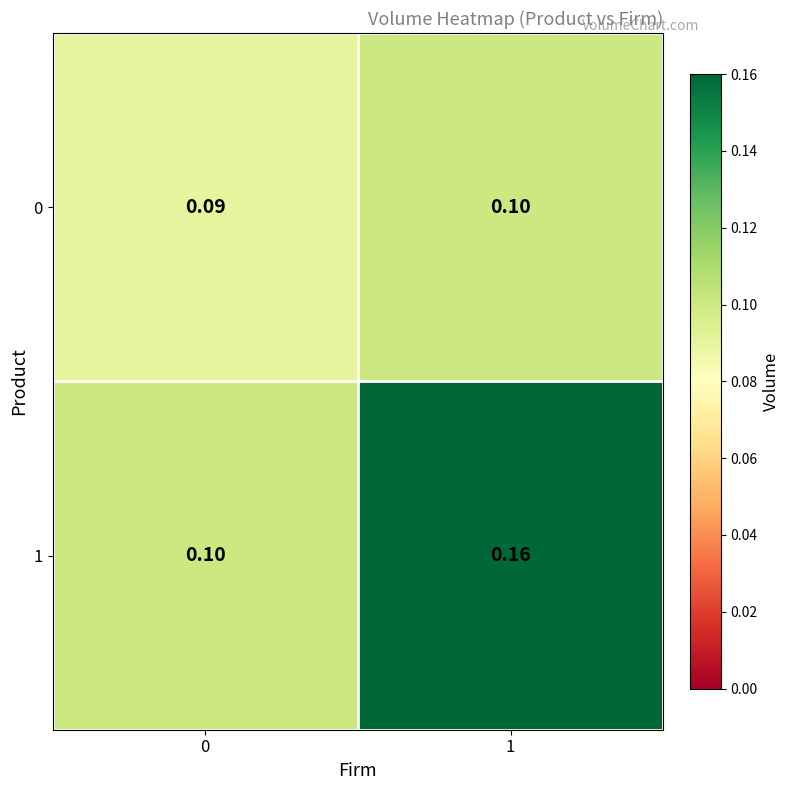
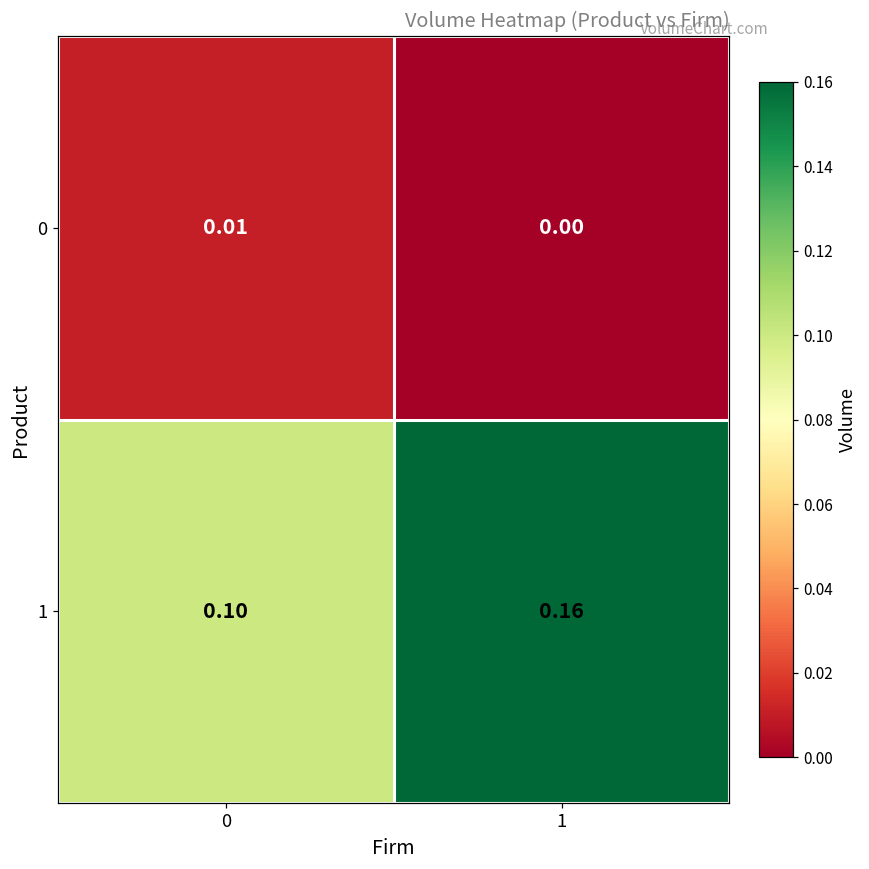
0, 0: 0.09 -> 0.01
0, 1: 0.10 -> 0.00
